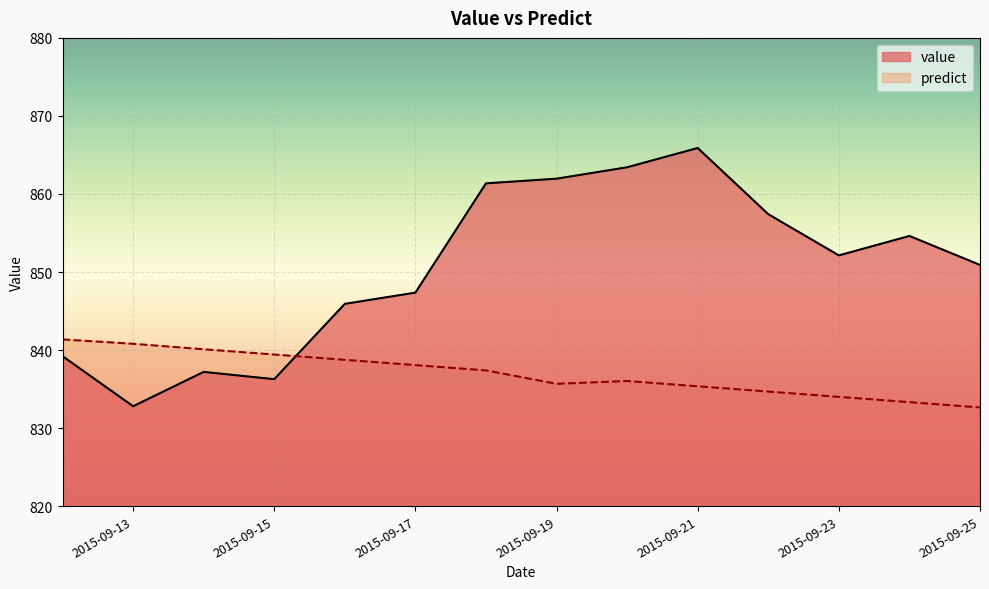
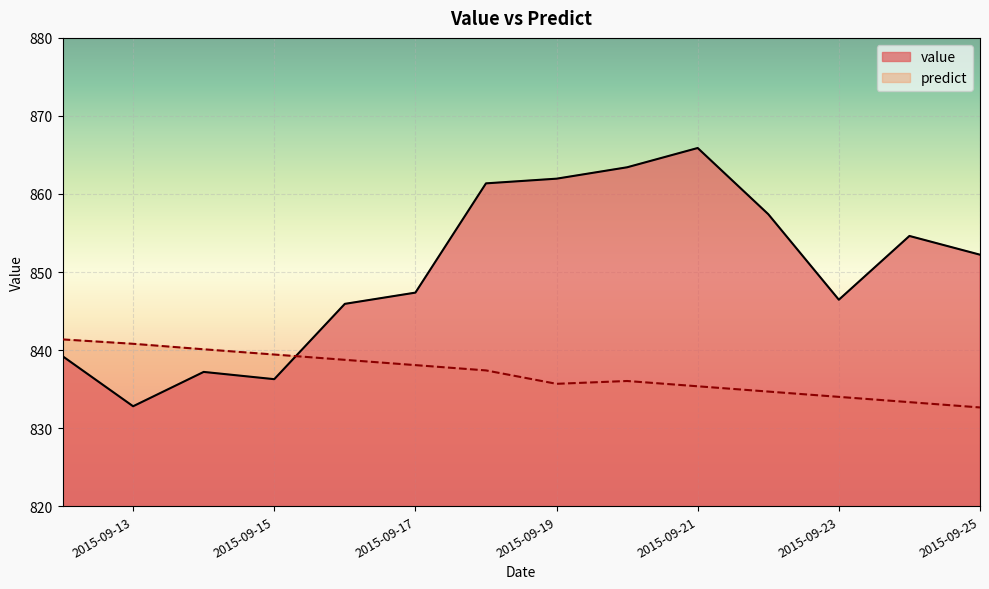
value, 2015-09-23: 852 -> 846
value, 2015-09-25: 851 -> 852
